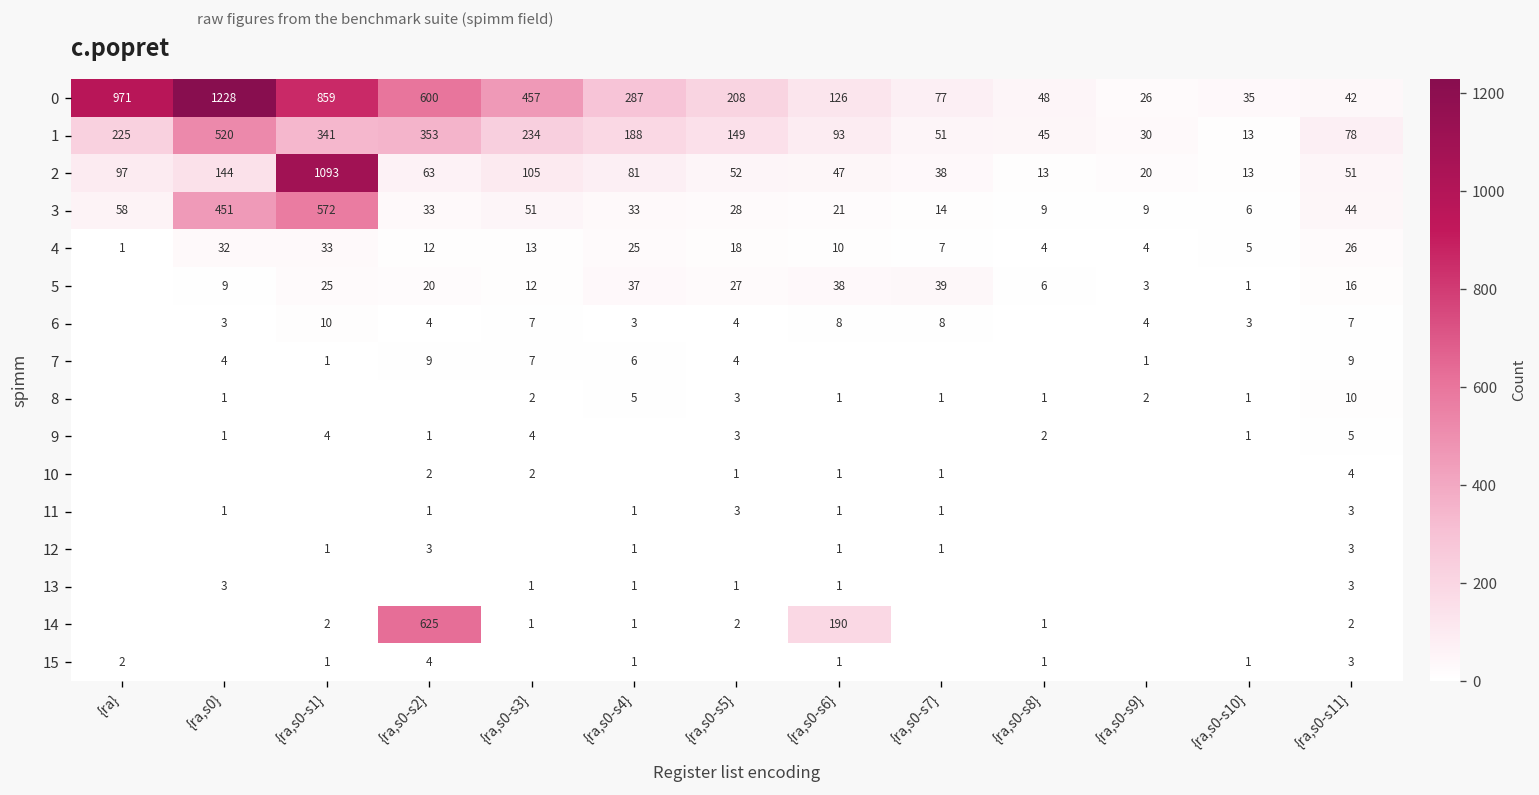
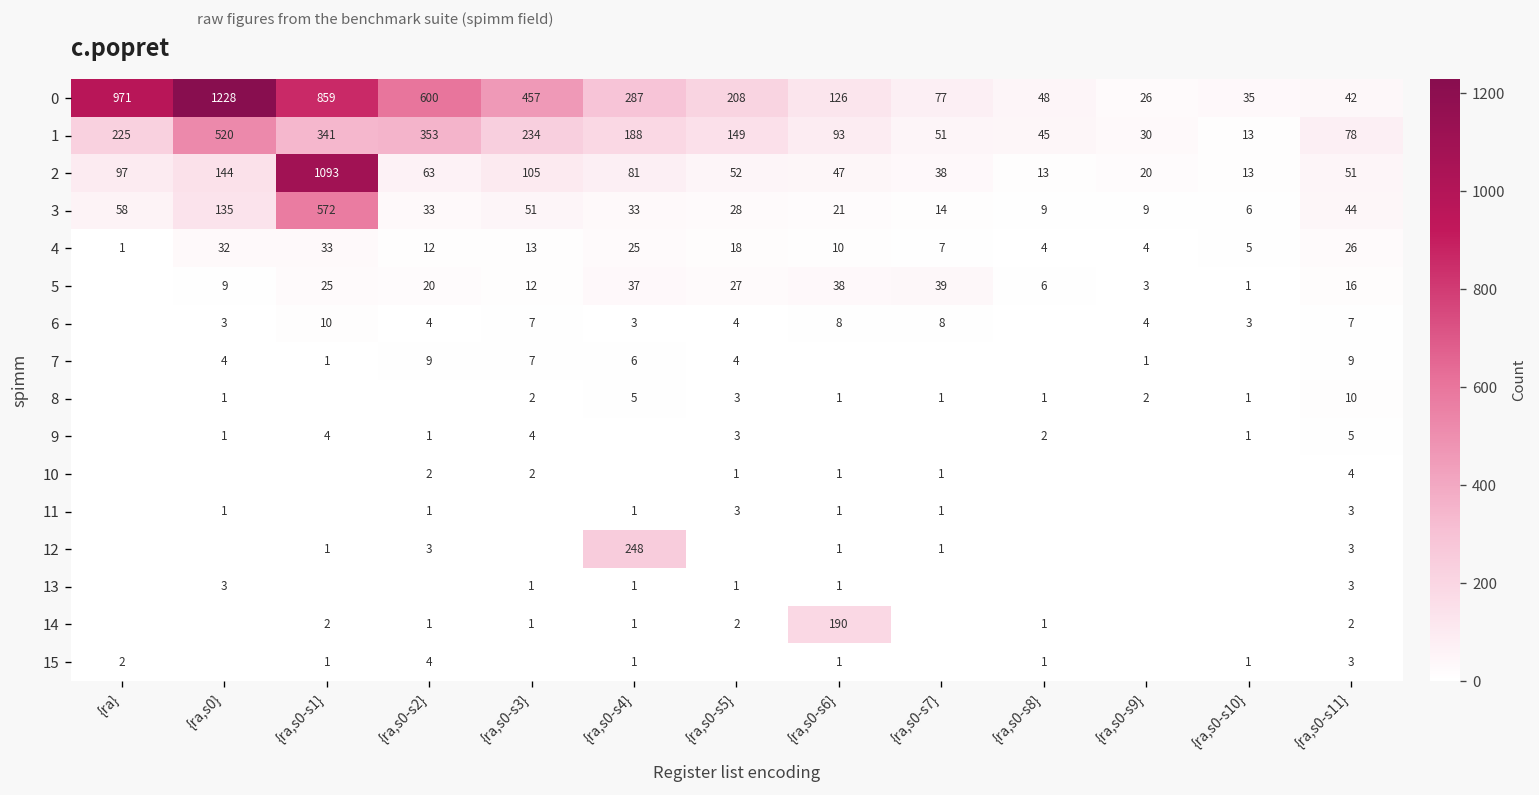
3, {ra,s0}: 451 -> 135
12, {ra,s0-s4}: 1 -> 248
14, {ra,s0-s2}: 625 -> 1
